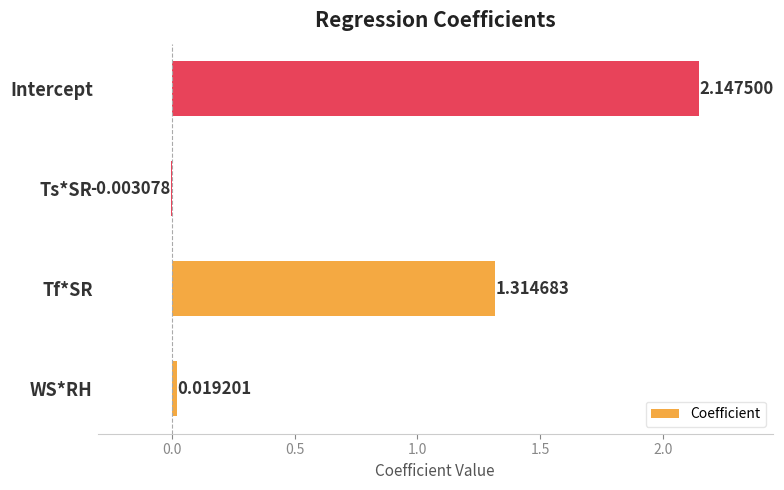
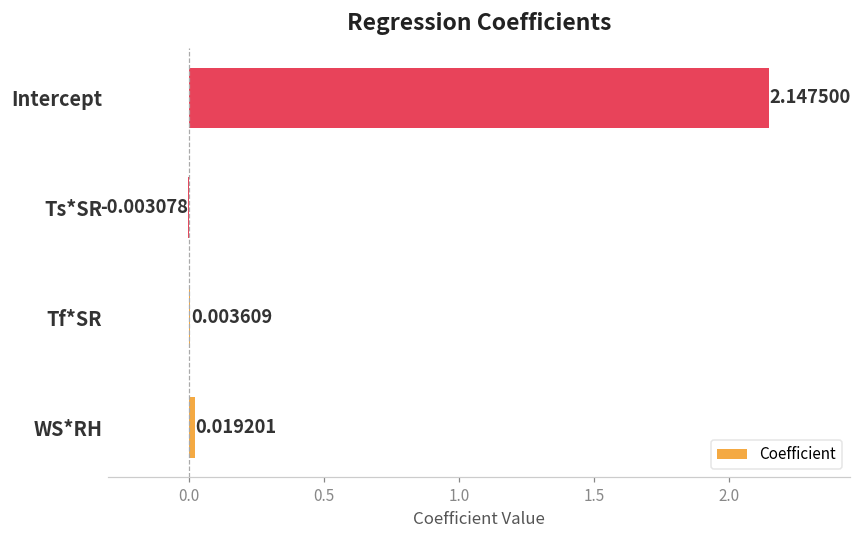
Tf*SR: 1.314683 -> 0.003609
